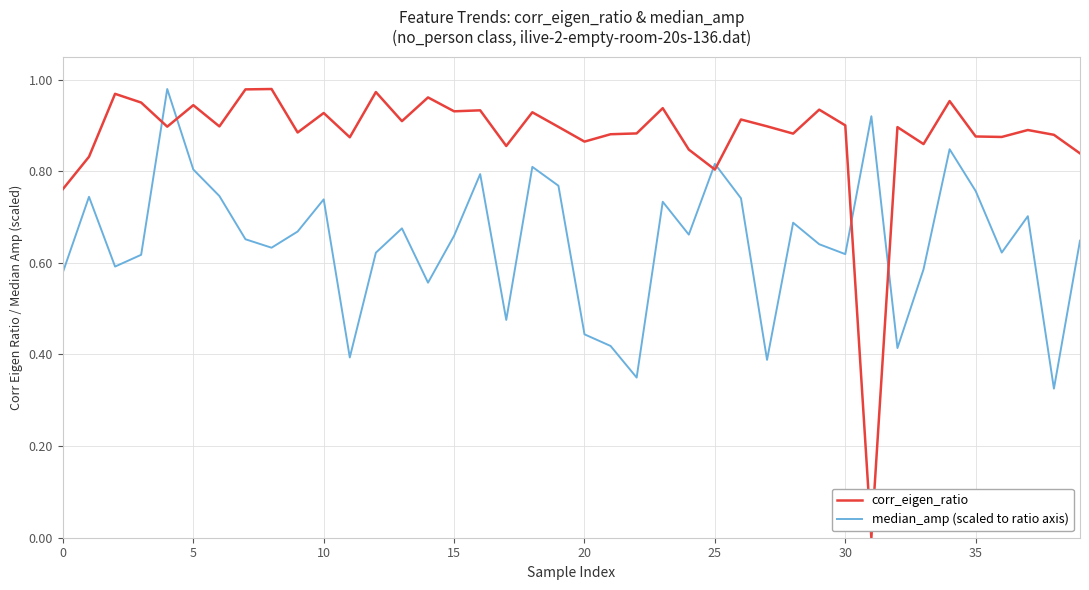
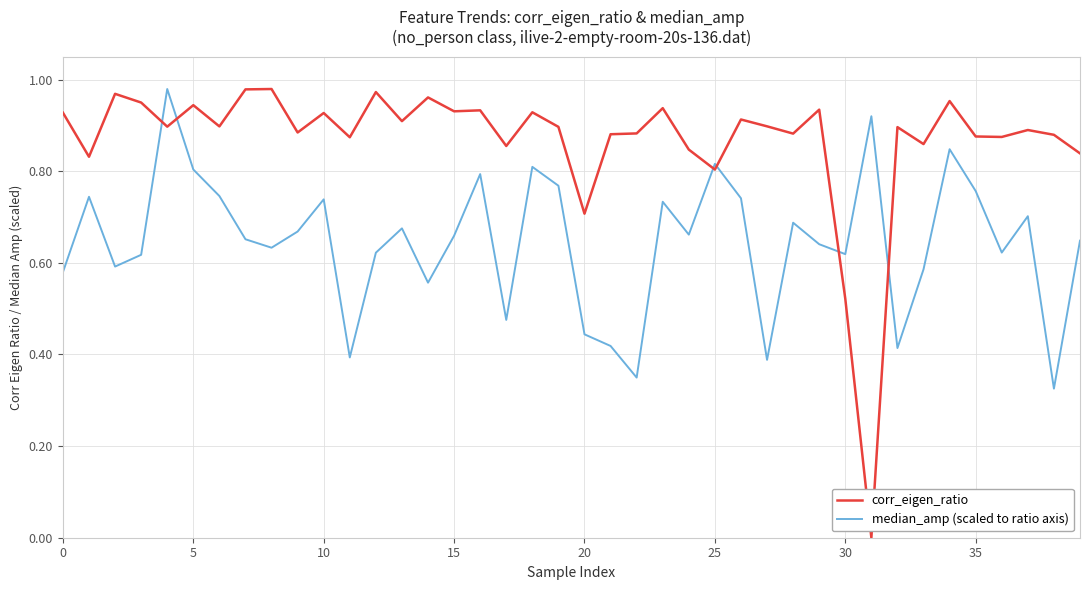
corr_eigen_ratio, 0: 0.76 -> 0.93
corr_eigen_ratio, 20: 0.86 -> 0.71
corr_eigen_ratio, 30: 0.90 -> 0.52
